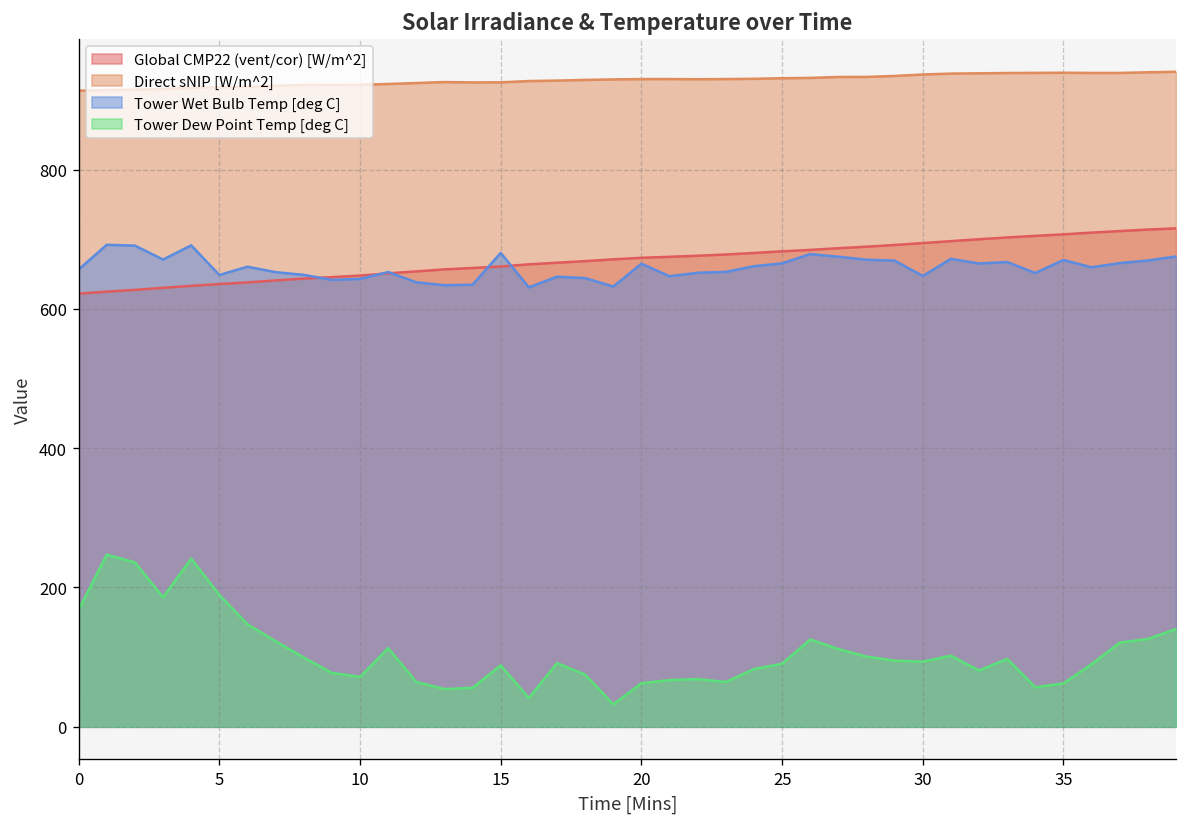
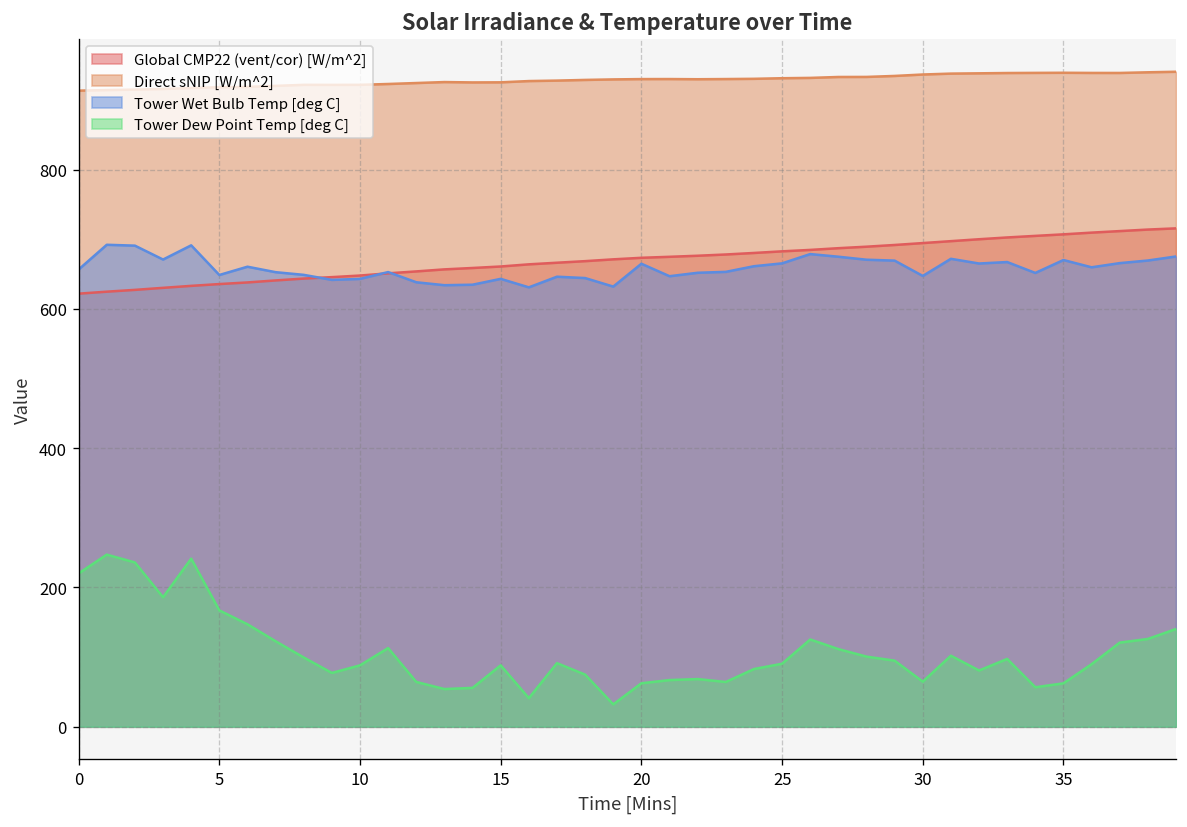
Tower Dew Point Temp [deg C], 0: 170 -> 220
Tower Dew Point Temp [deg C], 5: 190 -> 170
Tower Dew Point Temp [deg C], 10: 70 -> 90
Tower Wet Bulb Temp [deg C], 15: 680 -> 640
Tower Dew Point Temp [deg C], 30: 90 -> 60
